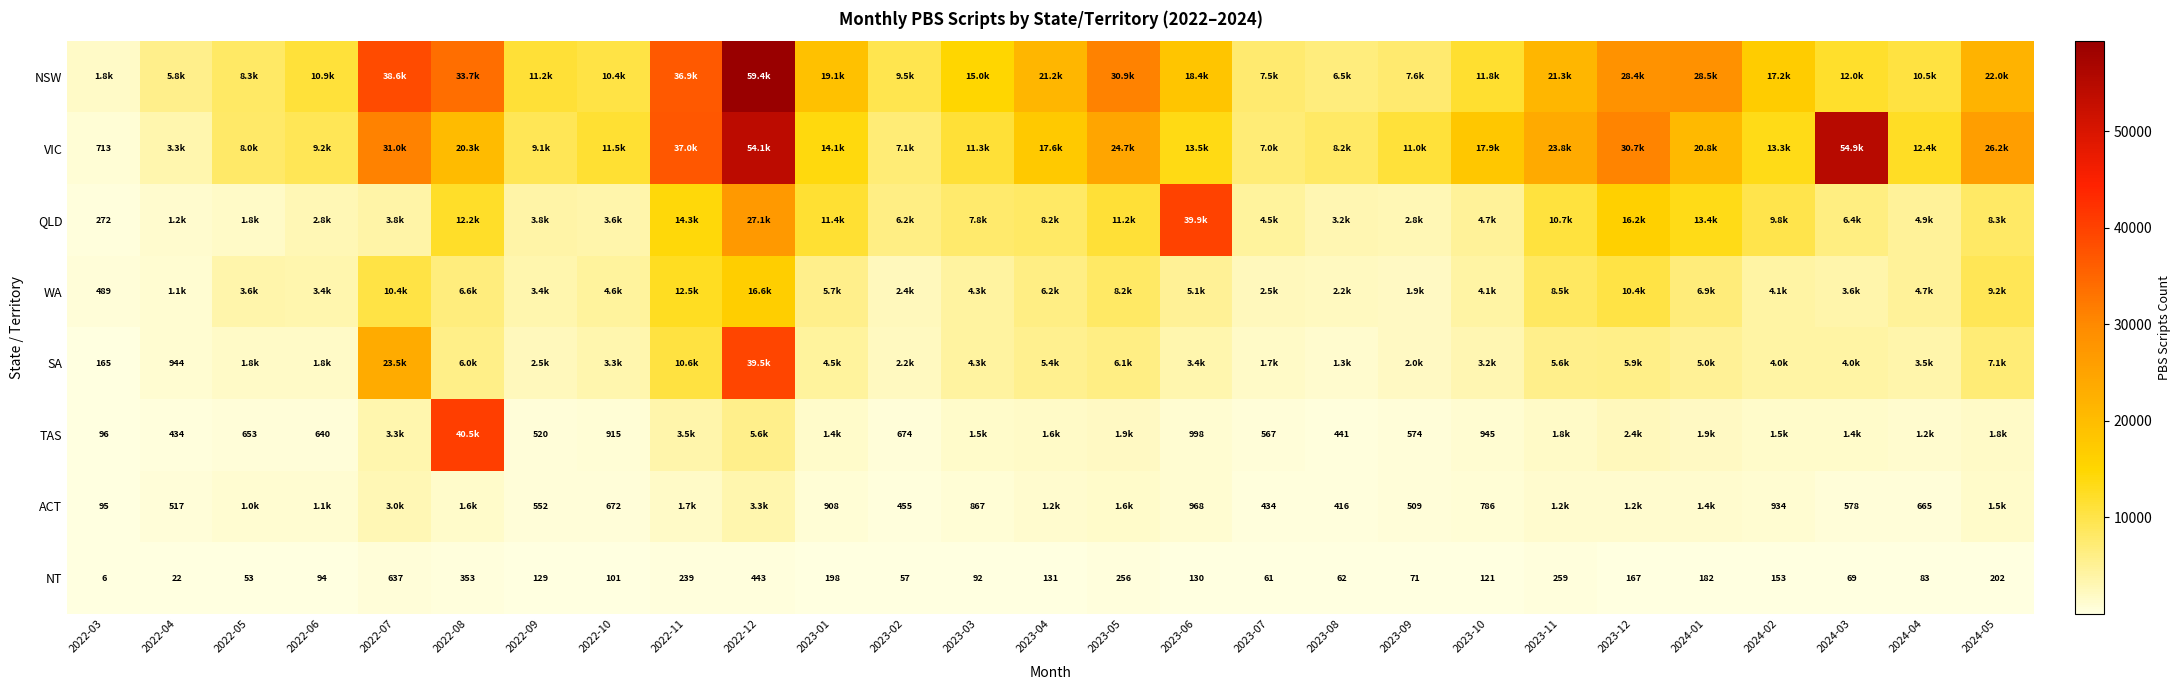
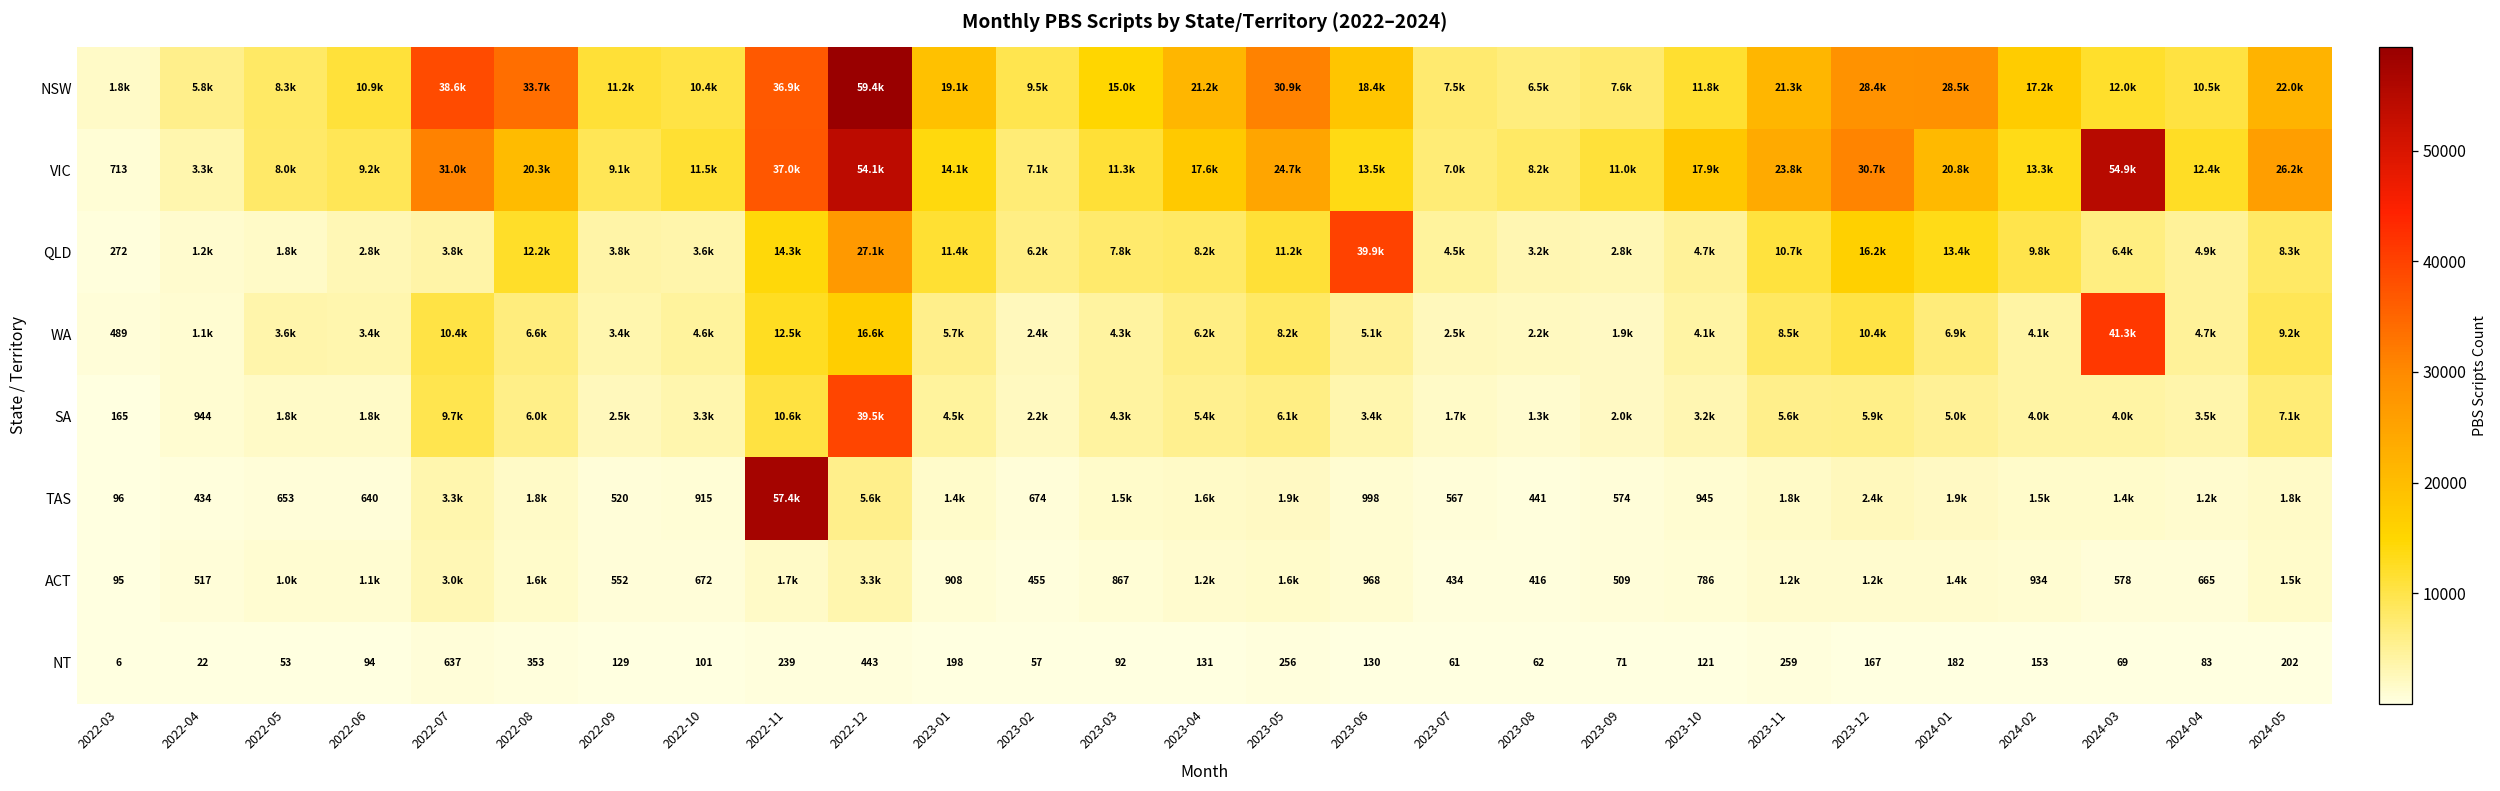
WA, 2024-03: 3.6k -> 41.3k
SA, 2022-07: 23.5k -> 9.7k
TAS, 2022-08: 40.5k -> 1.8k
TAS, 2022-11: 3.5k -> 57.4k
